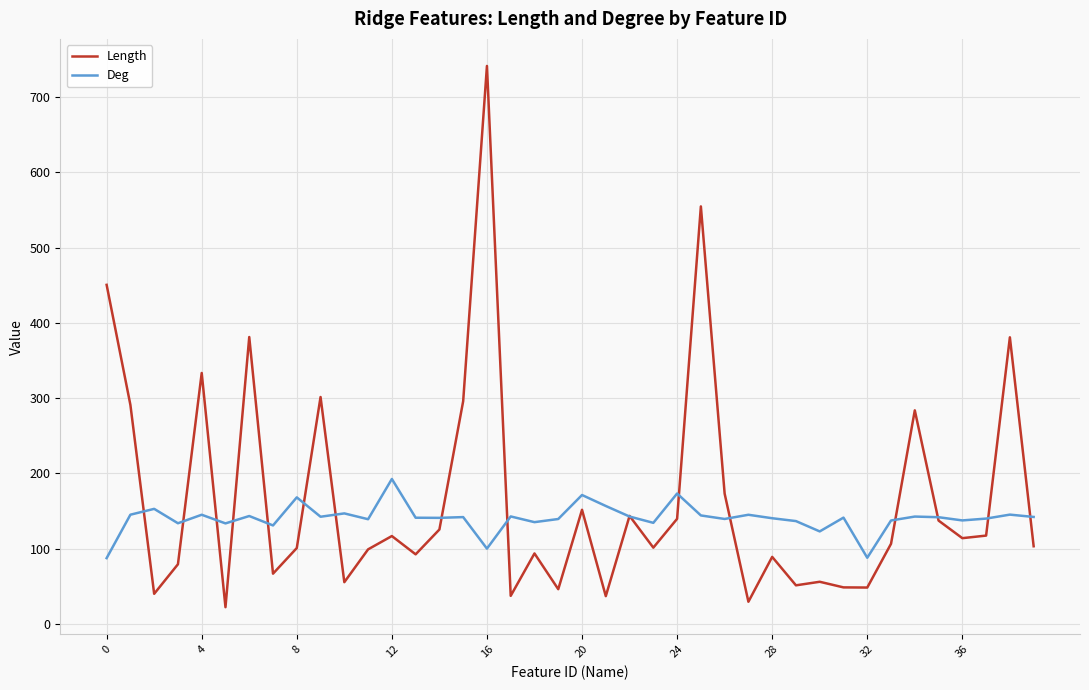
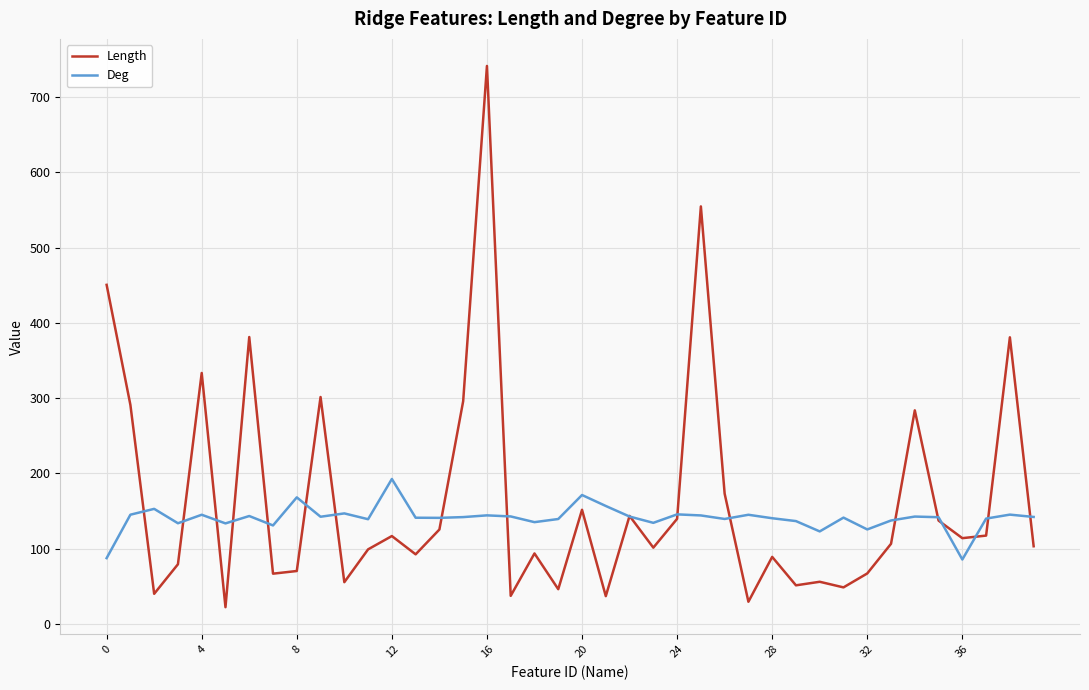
Length, 8: 100 -> 70
Deg, 16: 100 -> 140
Deg, 24: 170 -> 150
Length, 32: 50 -> 70
Deg, 32: 90 -> 130
Deg, 36: 140 -> 90
